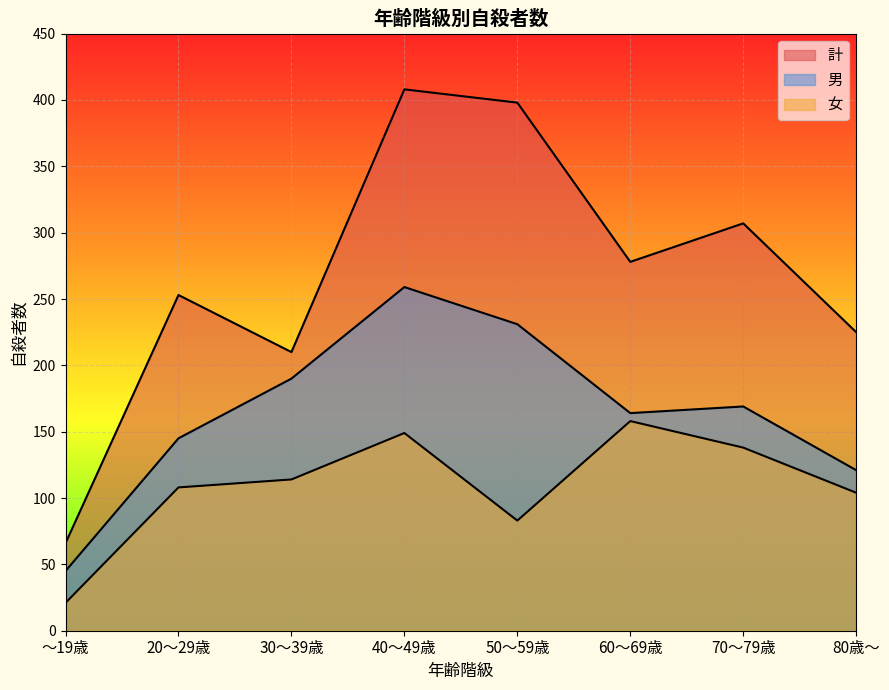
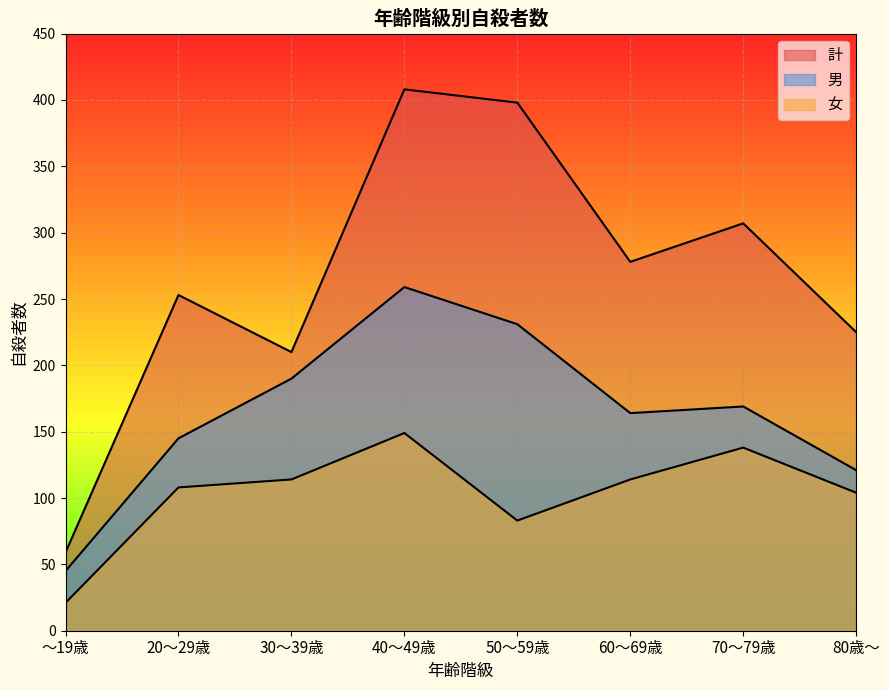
計, ～19歳: 66 -> 59
女, 60～69歳: 158 -> 114
